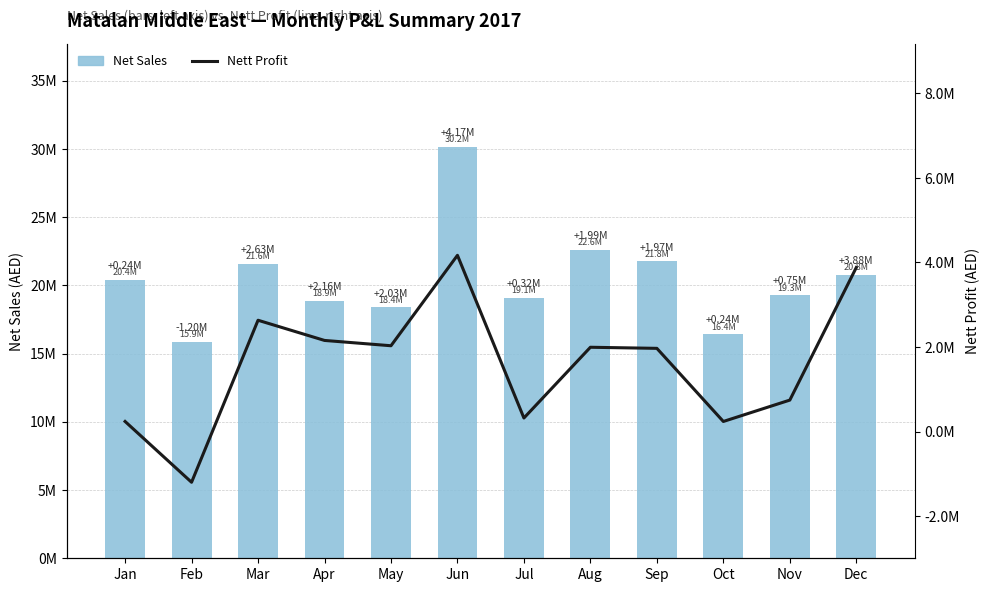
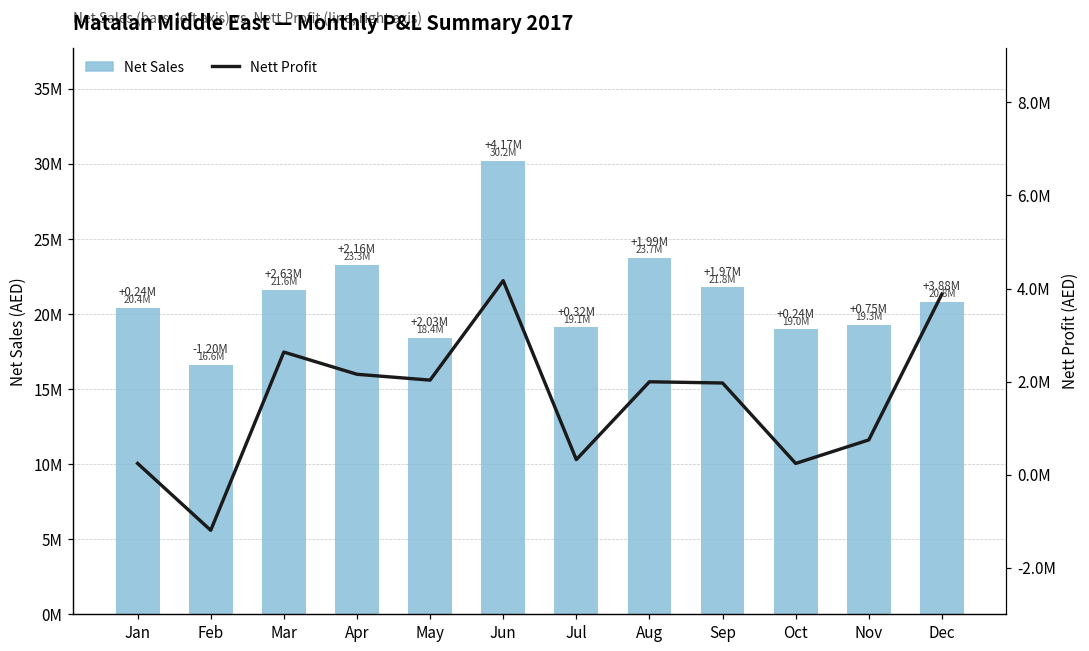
Net Sales, Feb: 15.9M -> 16.6M
Net Sales, Apr: 18.9M -> 23.3M
Net Sales, Aug: 22.6M -> 23.7M
Net Sales, Oct: 16.4M -> 19.0M
